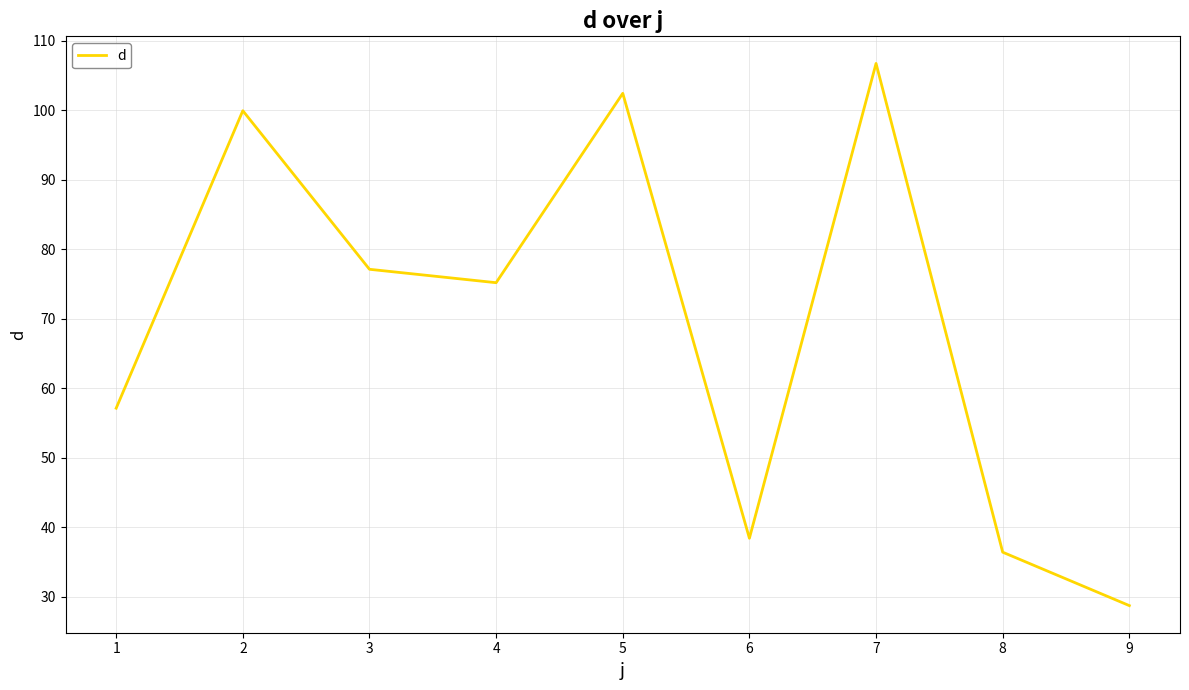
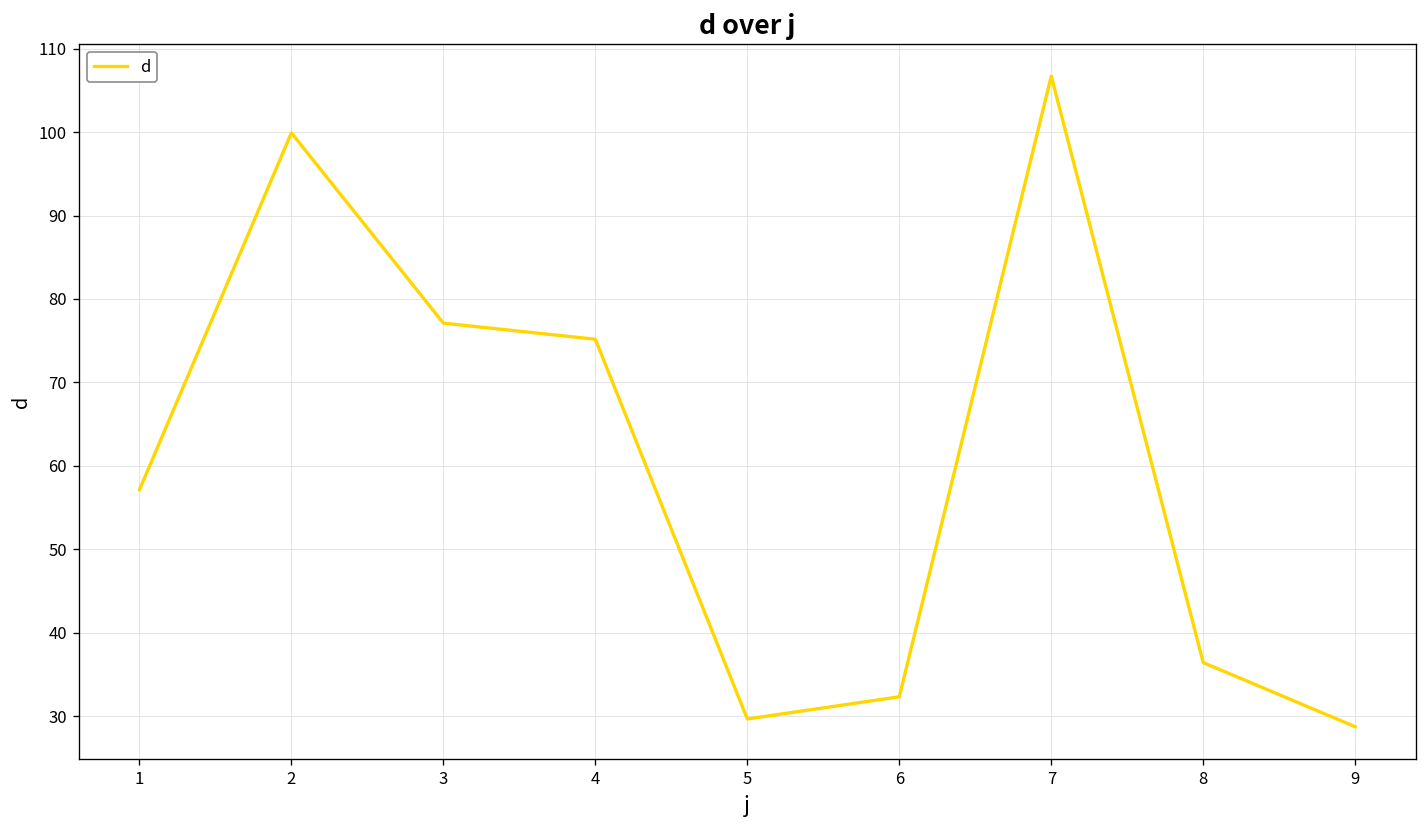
5: 102 -> 30
6: 38 -> 32
